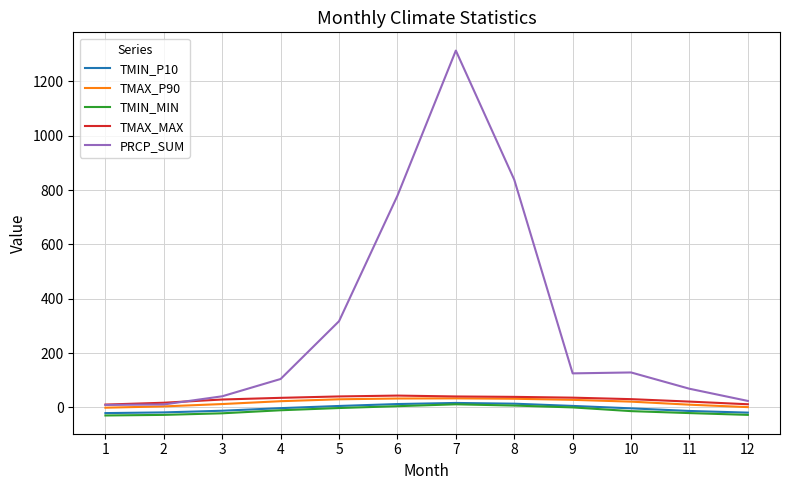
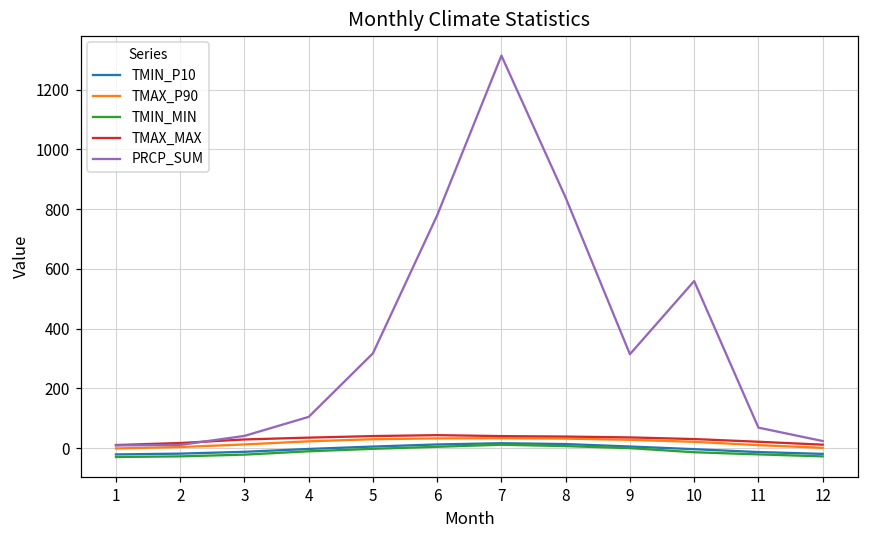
PRCP_SUM, 9: 130 -> 310
PRCP_SUM, 10: 130 -> 560
